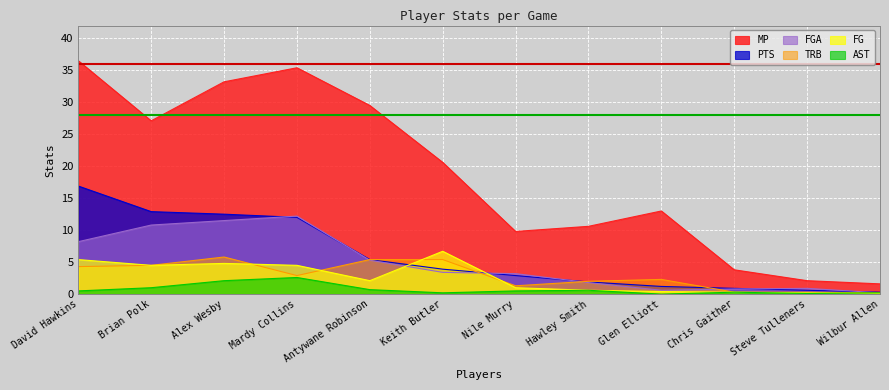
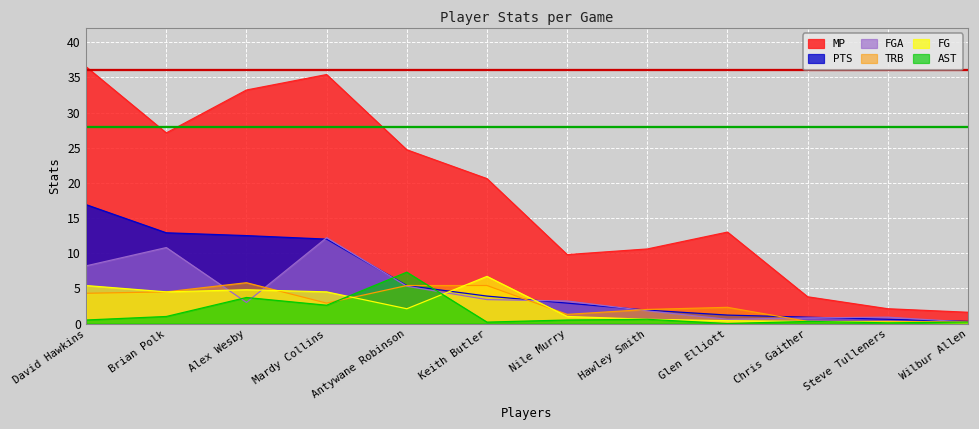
FGA, Alex Wesby: 12 -> 3
AST, Alex Wesby: 2 -> 4
MP, Antywane Robinson: 30 -> 25
AST, Antywane Robinson: 1 -> 7
